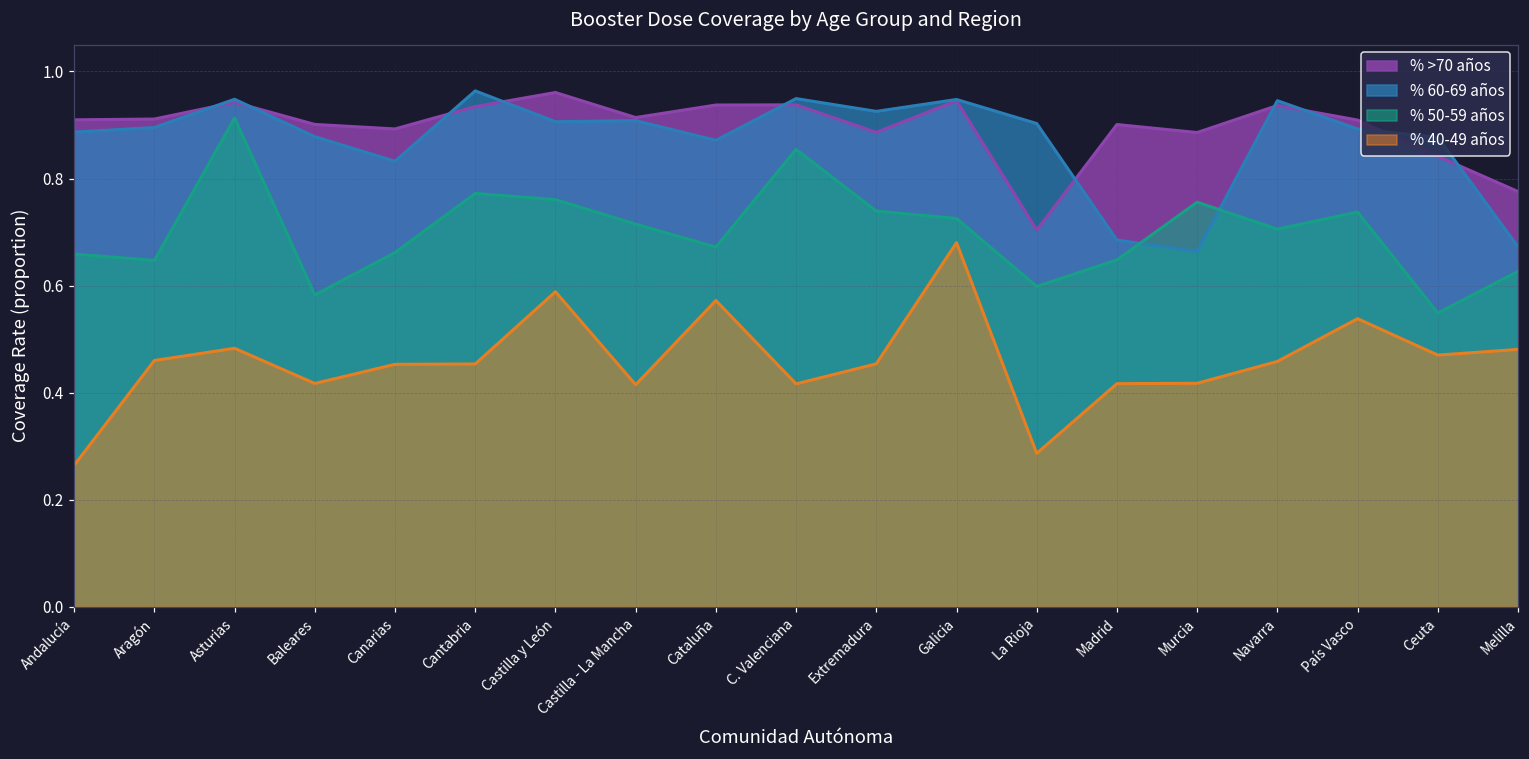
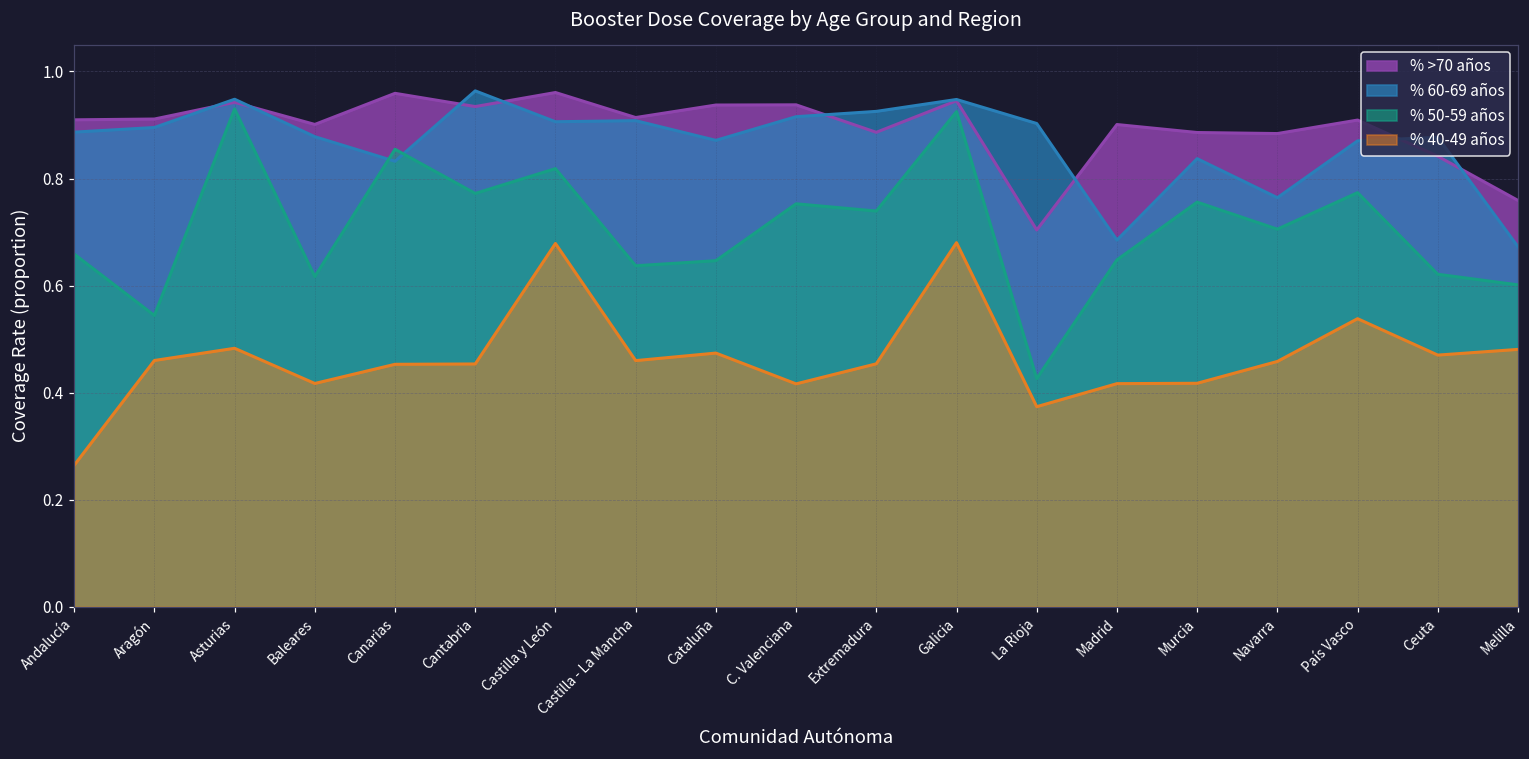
% 50-59 años, Aragón: 0.65 -> 0.54
% 50-59 años, Asturias: 0.91 -> 0.93
% 50-59 años, Baleares: 0.58 -> 0.62
% >70 años, Canarias: 0.89 -> 0.96
% 50-59 años, Canarias: 0.66 -> 0.85
% 50-59 años, Castilla y León: 0.76 -> 0.82
% 40-49 años, Castilla y León: 0.59 -> 0.68
% 50-59 años, Castilla - La Mancha: 0.71 -> 0.64
% 40-49 años, Castilla - La Mancha: 0.41 -> 0.46
% 50-59 años, Cataluña: 0.67 -> 0.65
% 40-49 años, Cataluña: 0.57 -> 0.47
% 60-69 años, C. Valenciana: 0.95 -> 0.92
% 50-59 años, C. Valenciana: 0.85 -> 0.75
% 50-59 años, Galicia: 0.73 -> 0.93
% 50-59 años, La Rioja: 0.60 -> 0.43
% 40-49 años, La Rioja: 0.29 -> 0.37
% 60-69 años, Murcia: 0.66 -> 0.84
% >70 años, Navarra: 0.94 -> 0.88
% 60-69 años, Navarra: 0.95 -> 0.76
% 60-69 años, País Vasco: 0.89 -> 0.87
% 50-59 años, País Vasco: 0.74 -> 0.77
% 50-59 años, Ceuta: 0.55 -> 0.62
% >70 años, Melilla: 0.78 -> 0.76
% 50-59 años, Melilla: 0.63 -> 0.60
